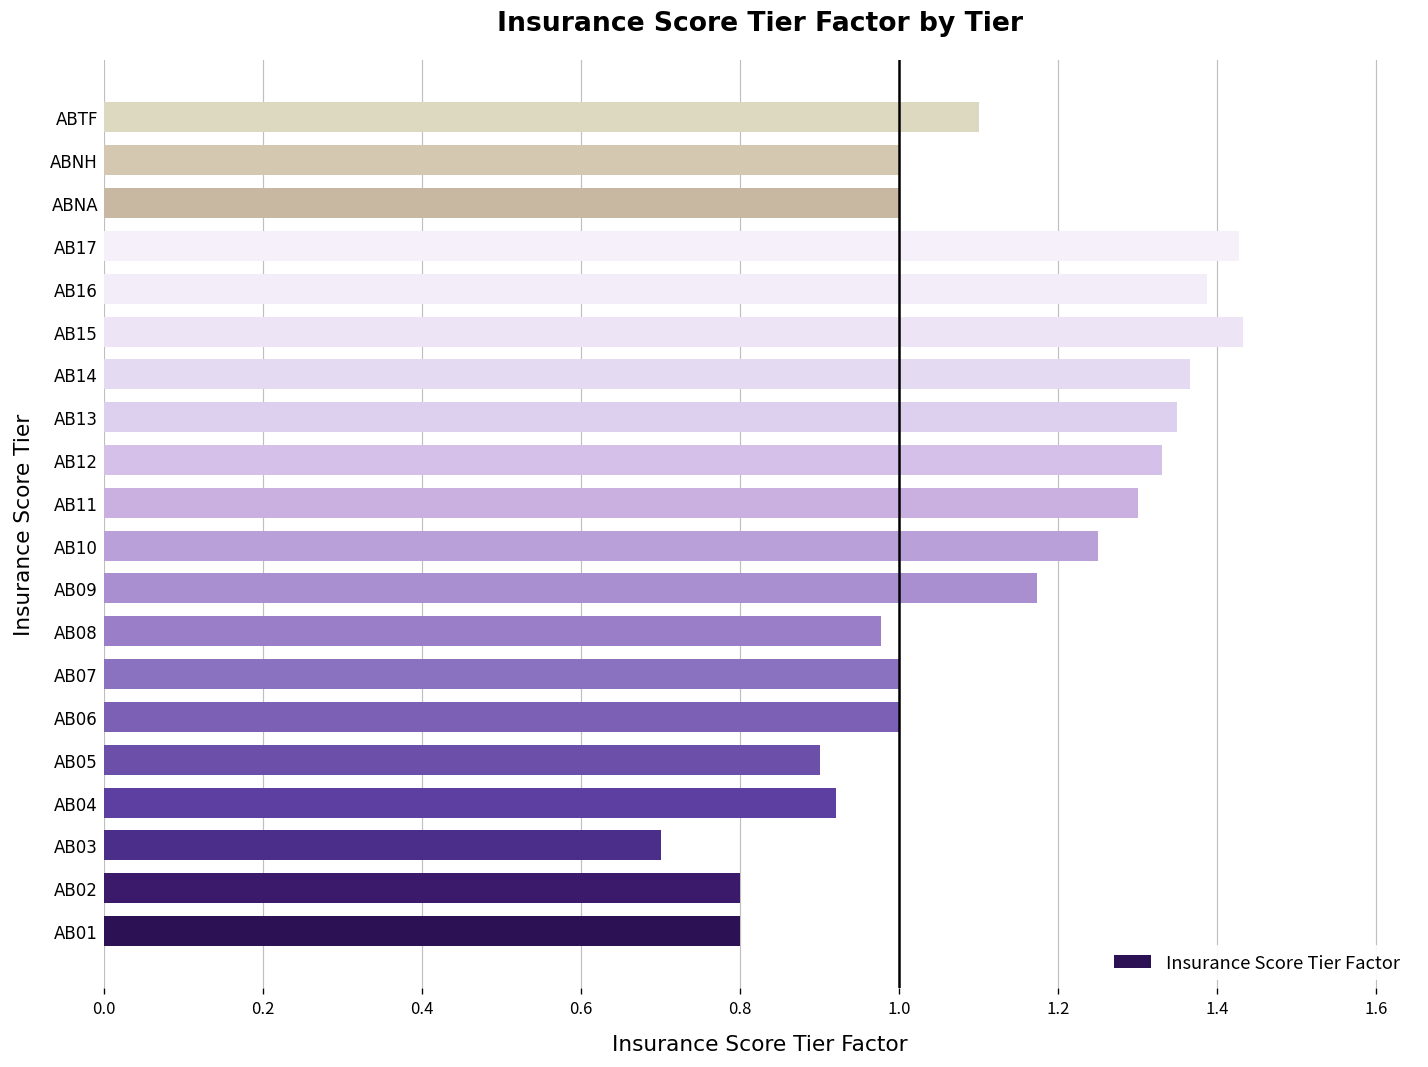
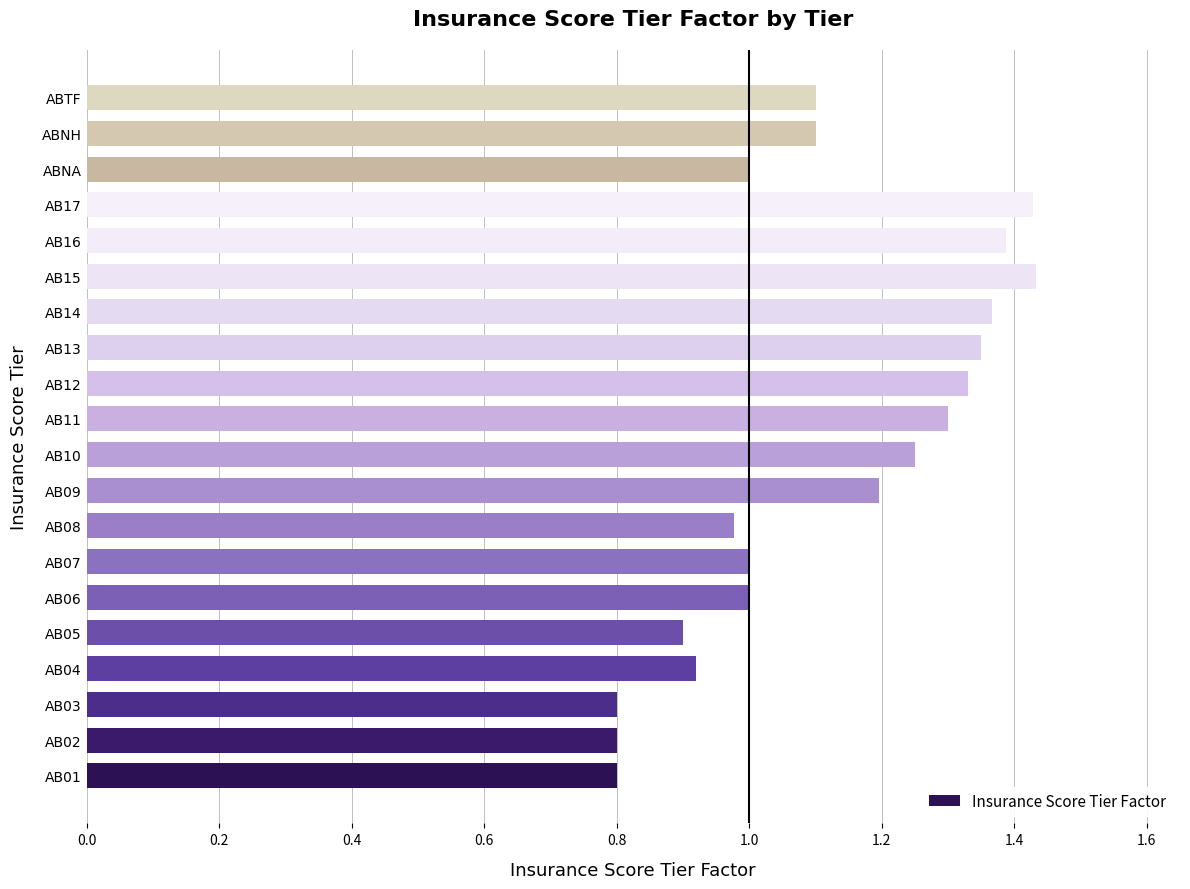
ABNH: 1.0 -> 1.1
AB09: 1.17 -> 1.20
AB03: 0.7 -> 0.8
